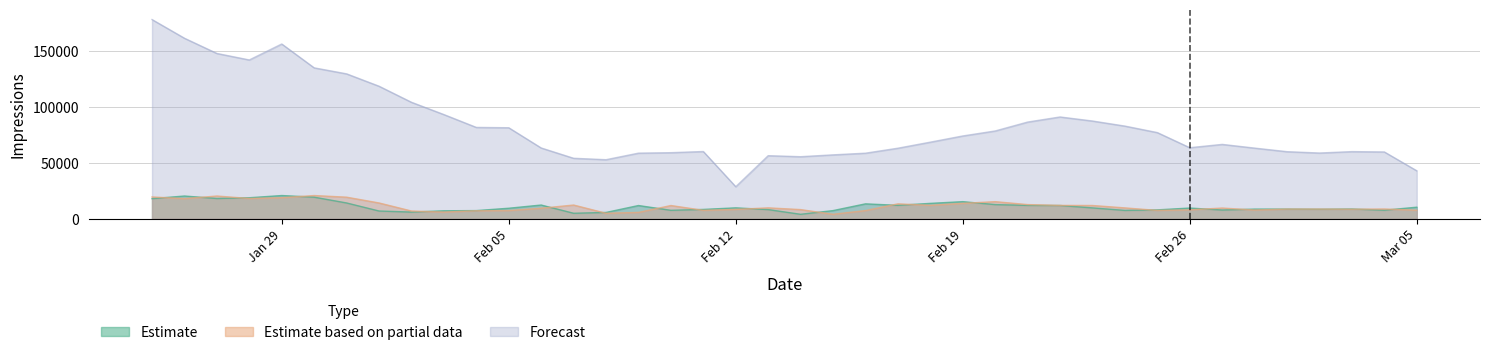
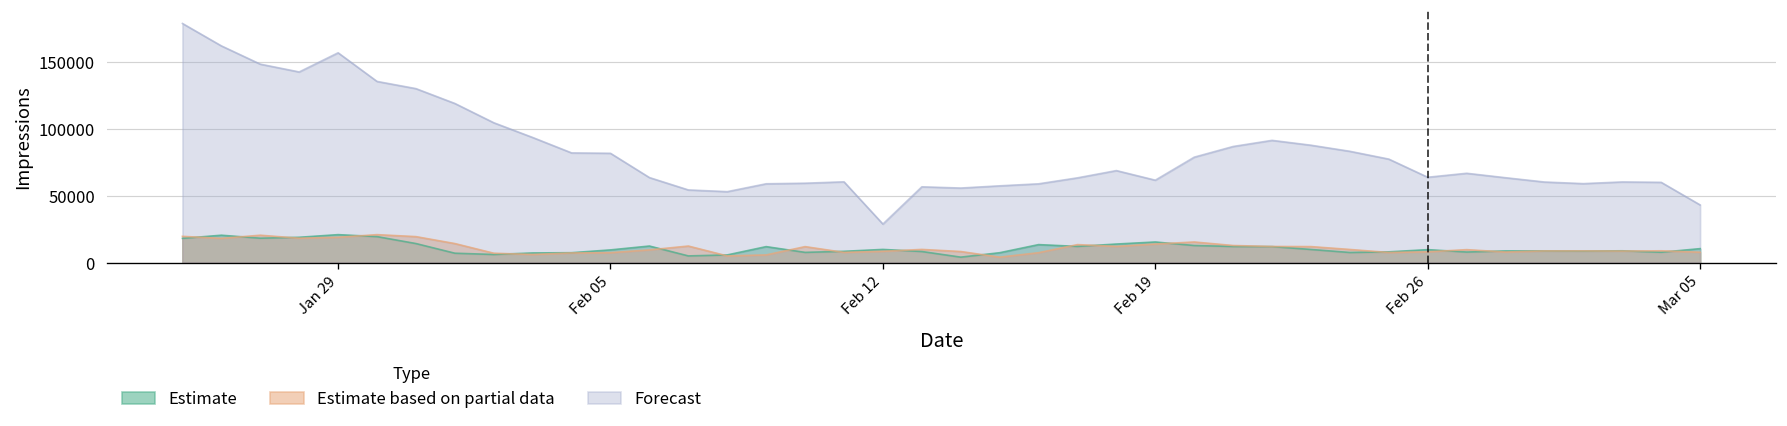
Forecast, Feb 19: 74000 -> 61000
